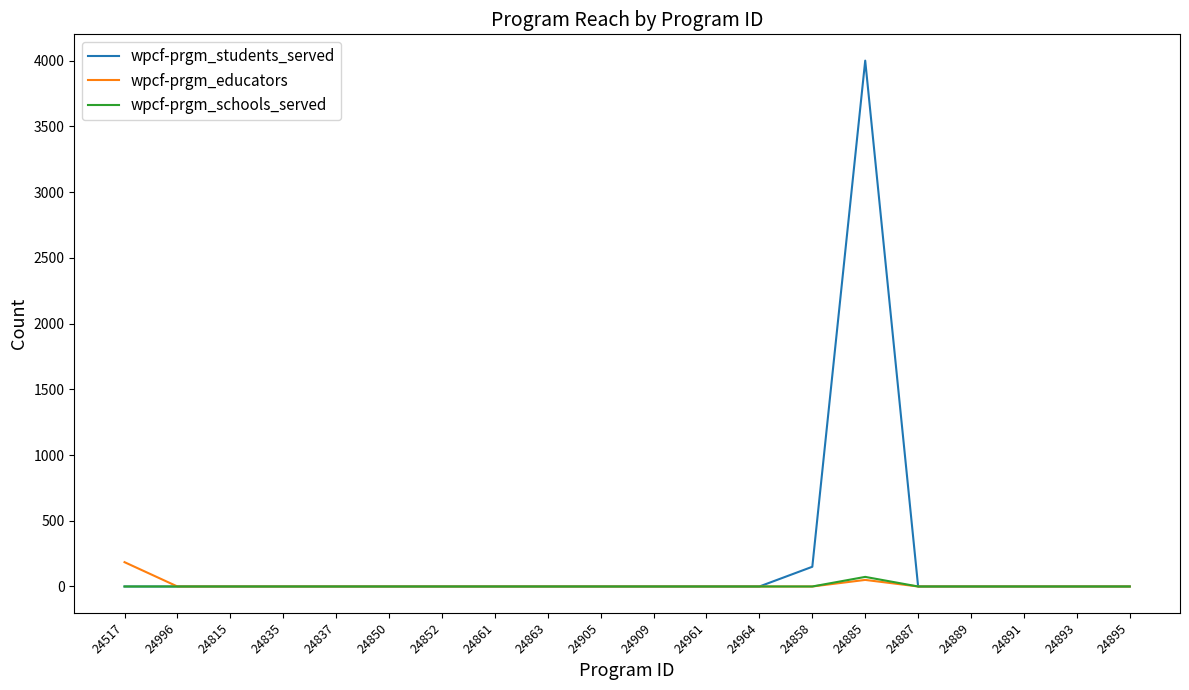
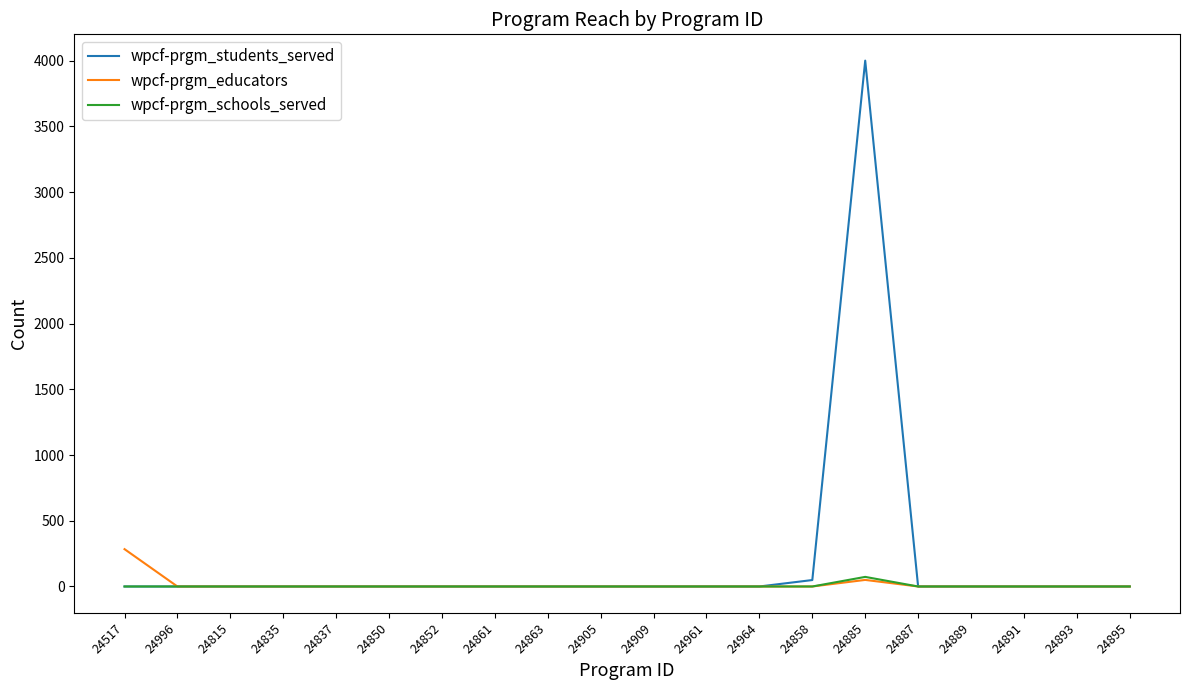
wpcf-prgm_educators, 24517: 190 -> 280
wpcf-prgm_students_served, 24858: 150 -> 50
